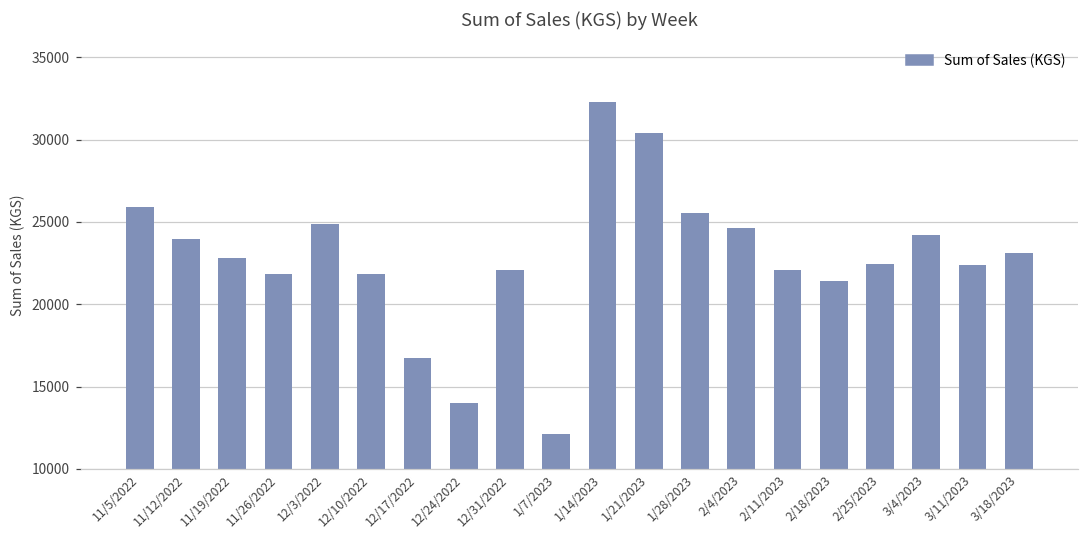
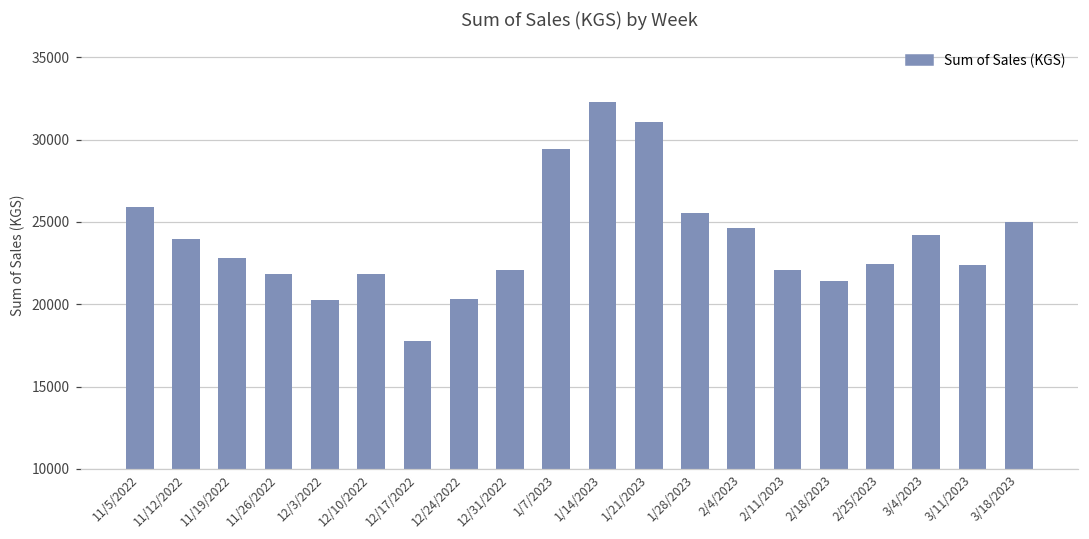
12/3/2022: 24900 -> 20300
12/17/2022: 16700 -> 17800
12/24/2022: 14000 -> 20300
1/7/2023: 12100 -> 29400
1/21/2023: 30400 -> 31100
3/18/2023: 23100 -> 25000
